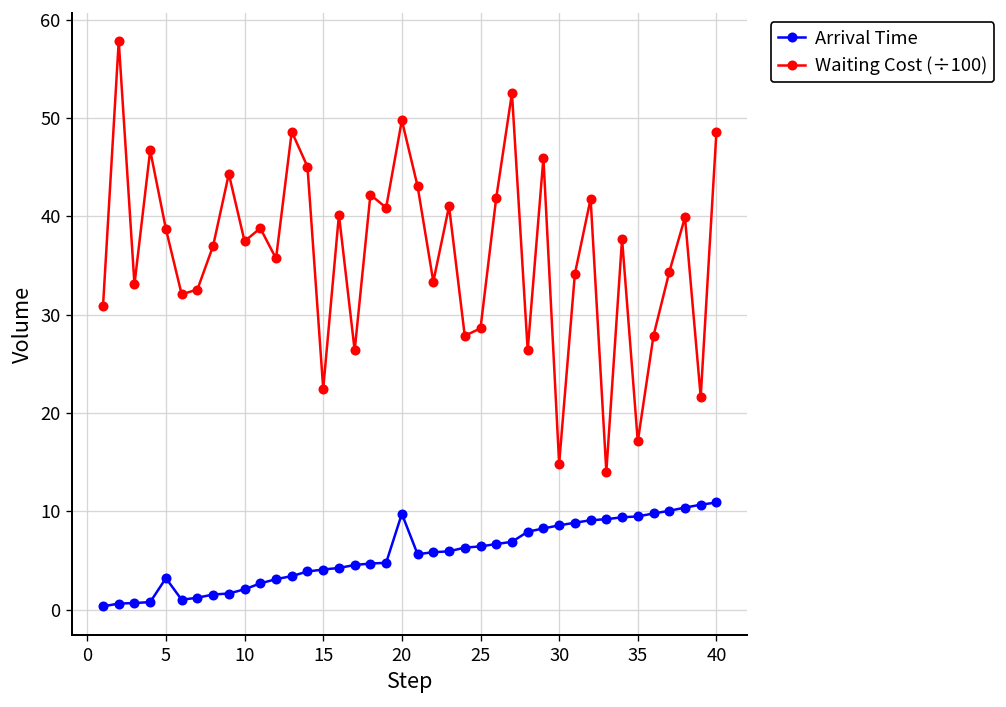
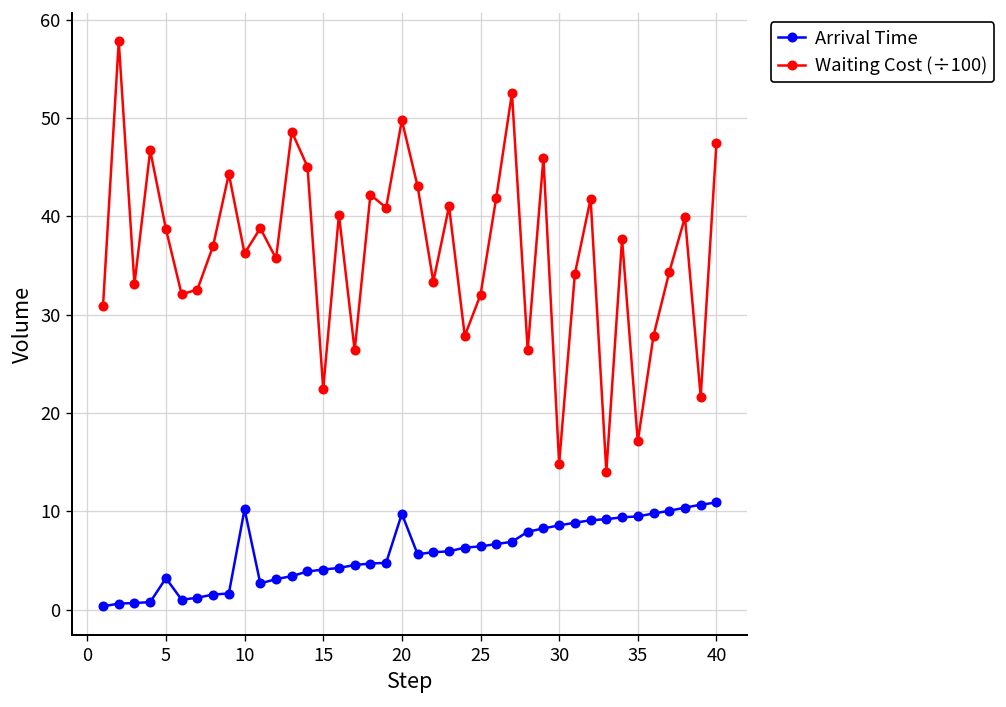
Arrival Time, 10: 2 -> 10
Waiting Cost (÷100), 10: 37 -> 36
Waiting Cost (÷100), 25: 29 -> 32
Waiting Cost (÷100), 40: 49 -> 47
